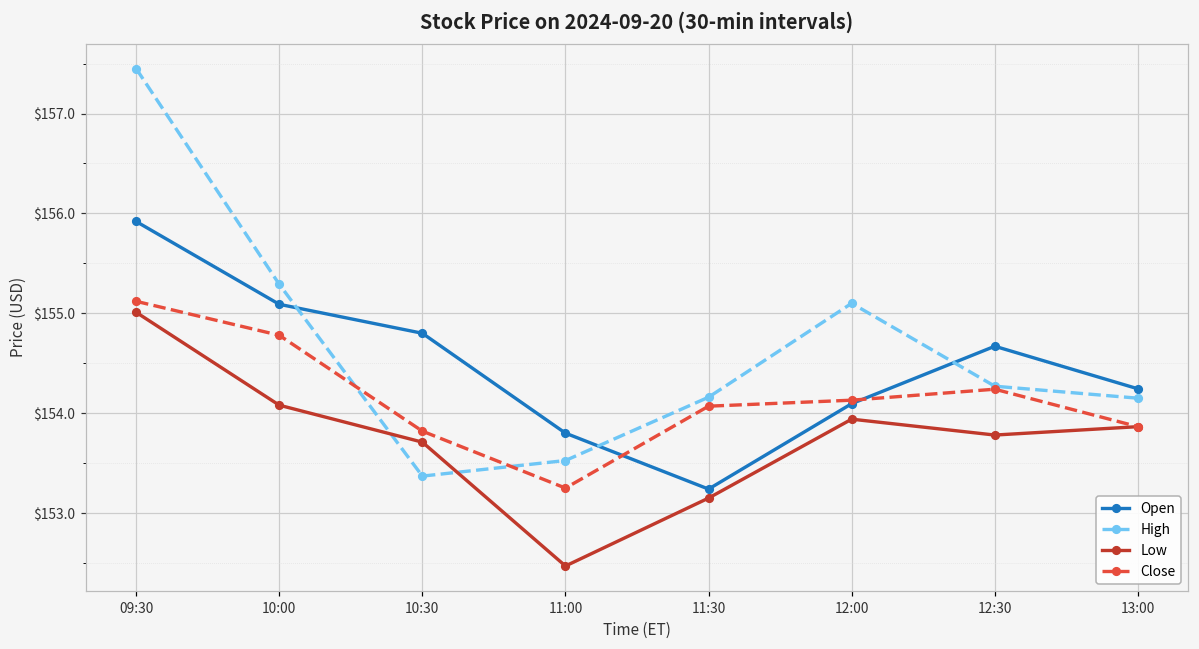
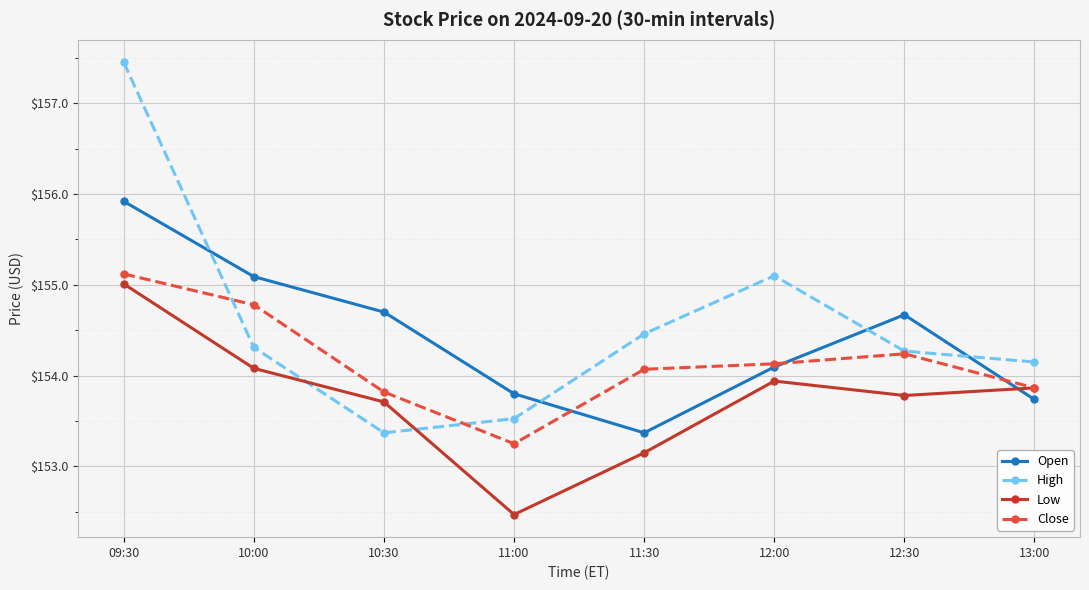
High, 10:00: $155.3 -> $154.3
Open, 10:30: $154.8 -> $154.7
Open, 11:30: $153.2 -> $153.4
High, 11:30: $154.2 -> $154.5
Open, 13:00: $154.2 -> $153.7
